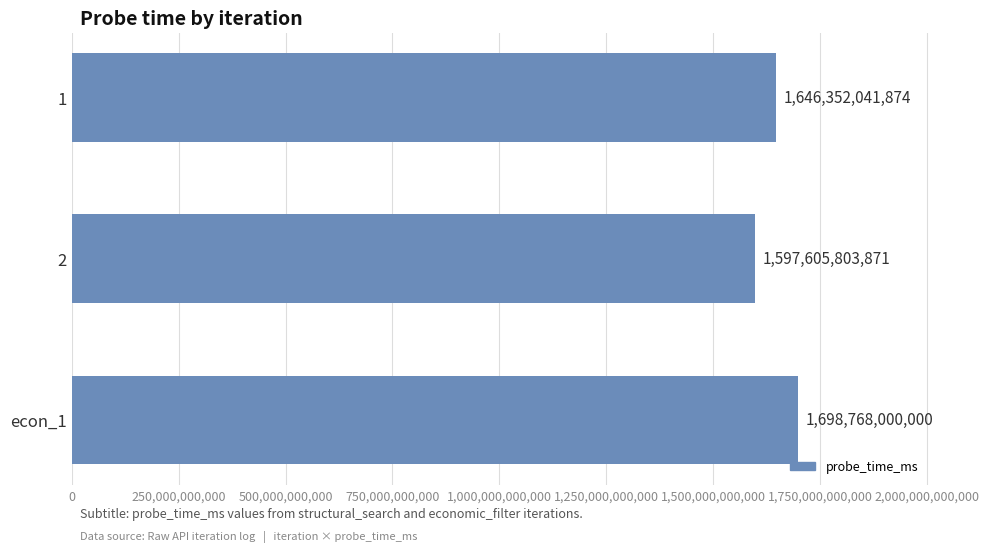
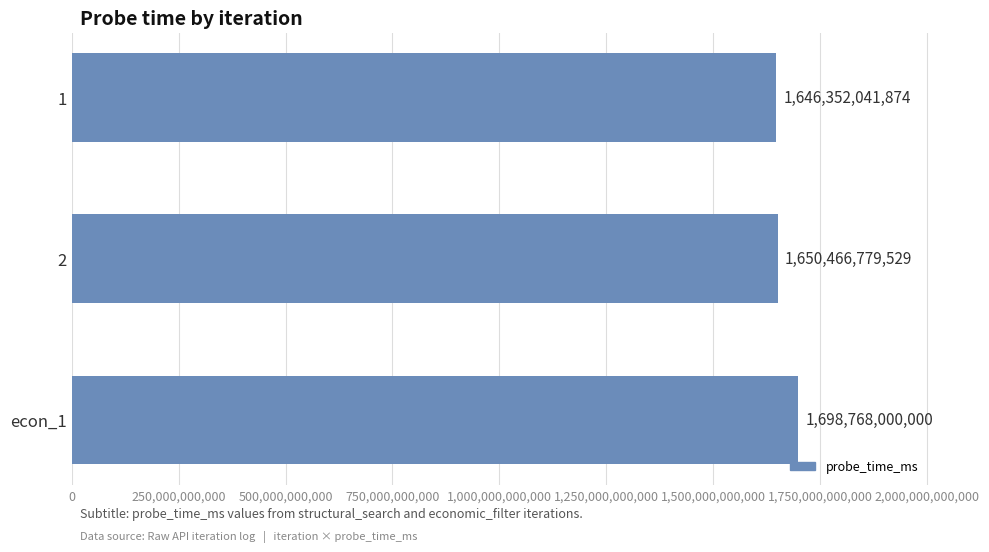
2: 1,597,605,803,871 -> 1,650,466,779,529
